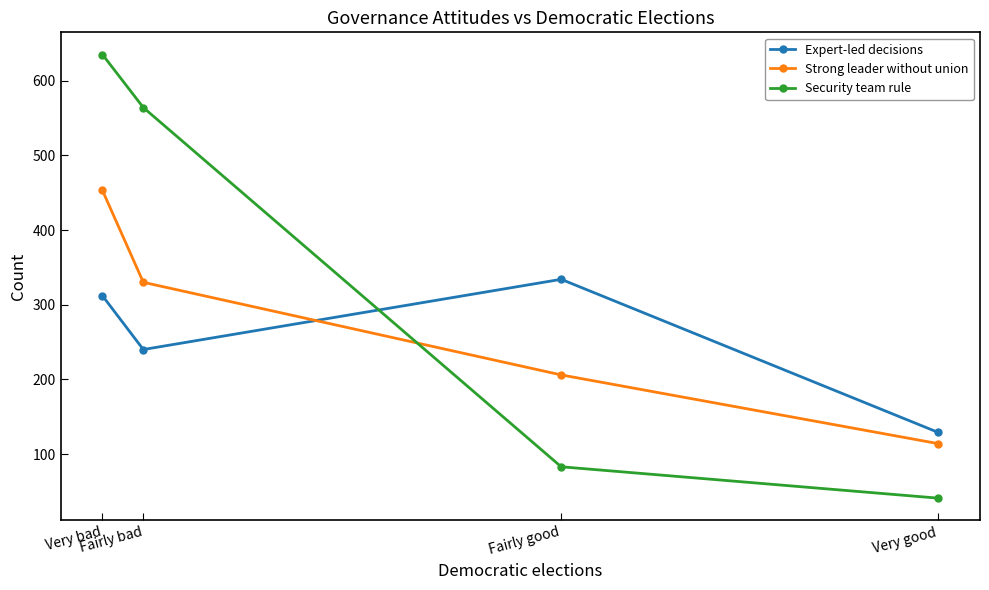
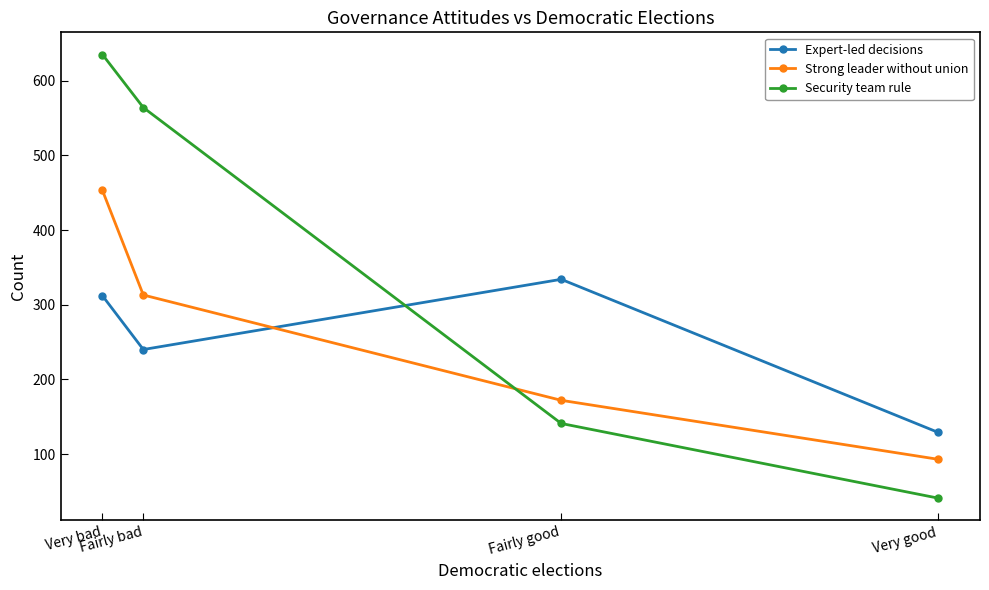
Strong leader without union, Fairly bad: 330 -> 310
Strong leader without union, Fairly good: 210 -> 170
Security team rule, Fairly good: 80 -> 140
Strong leader without union, Very good: 110 -> 90
